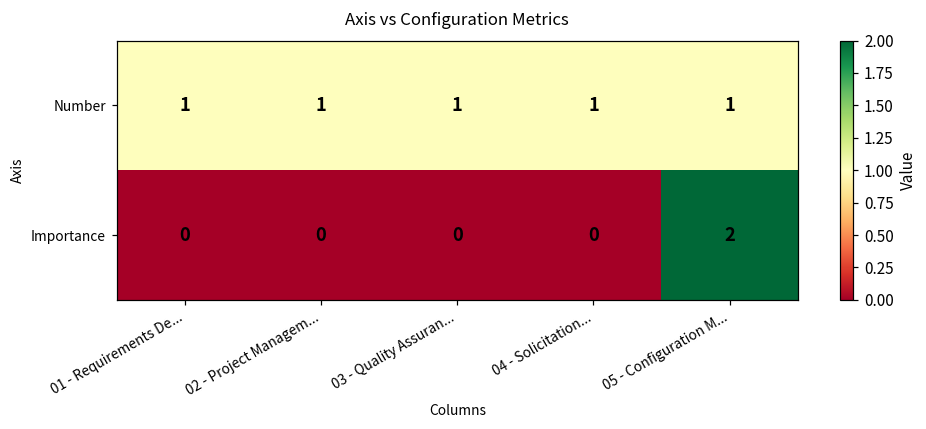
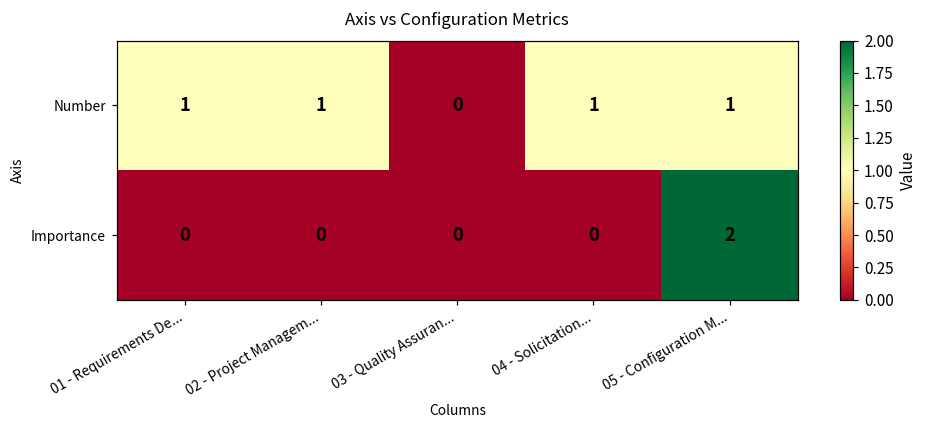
Number, 03 - Quality Assuran...: 1 -> 0
